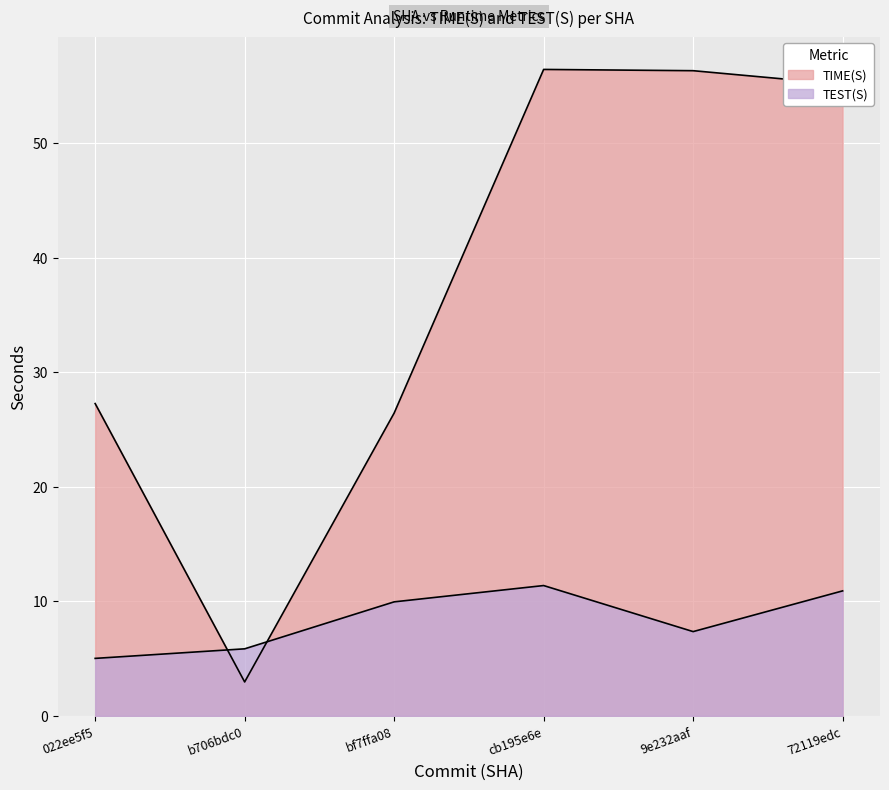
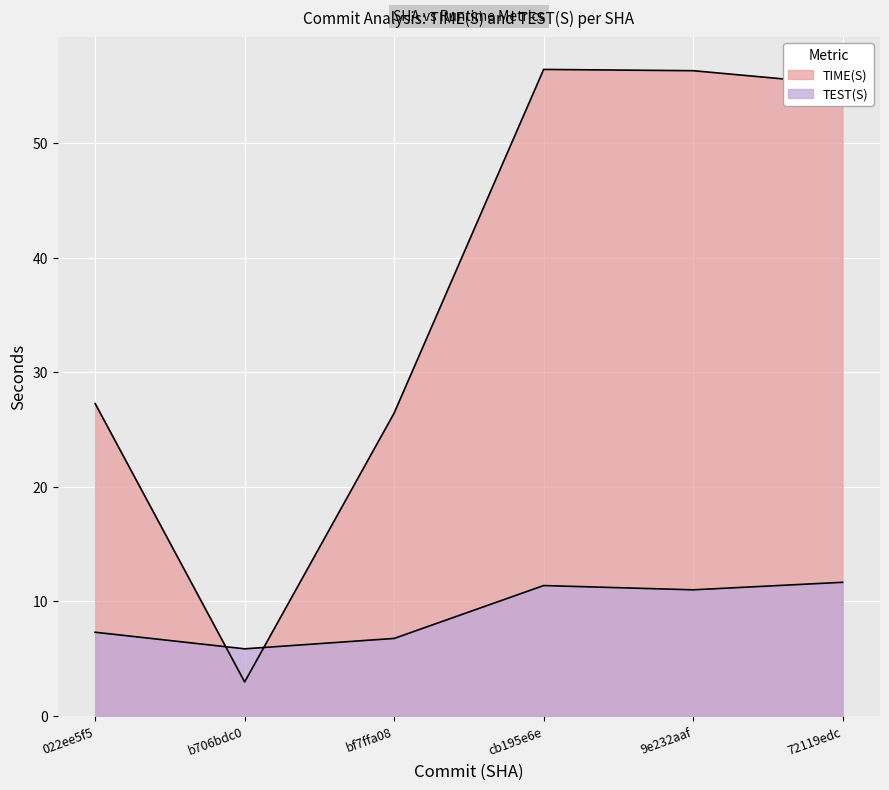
TEST(S), 022ee5f5: 5.0 -> 7.3
TEST(S), bf7ffa08: 10.0 -> 6.8
TEST(S), 9e232aaf: 7.4 -> 11.0
TEST(S), 72119edc: 10.9 -> 11.7
